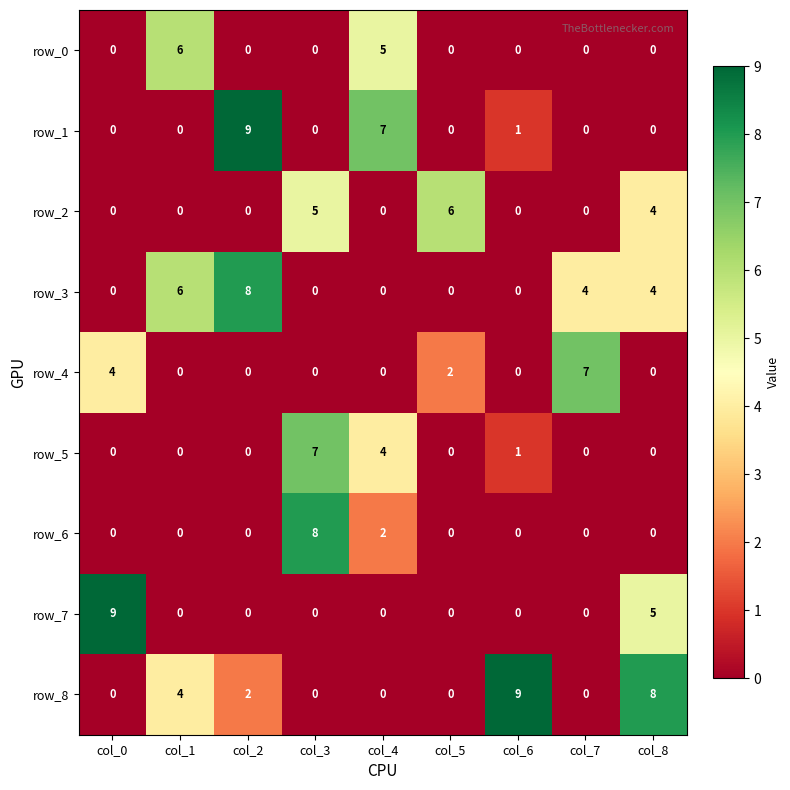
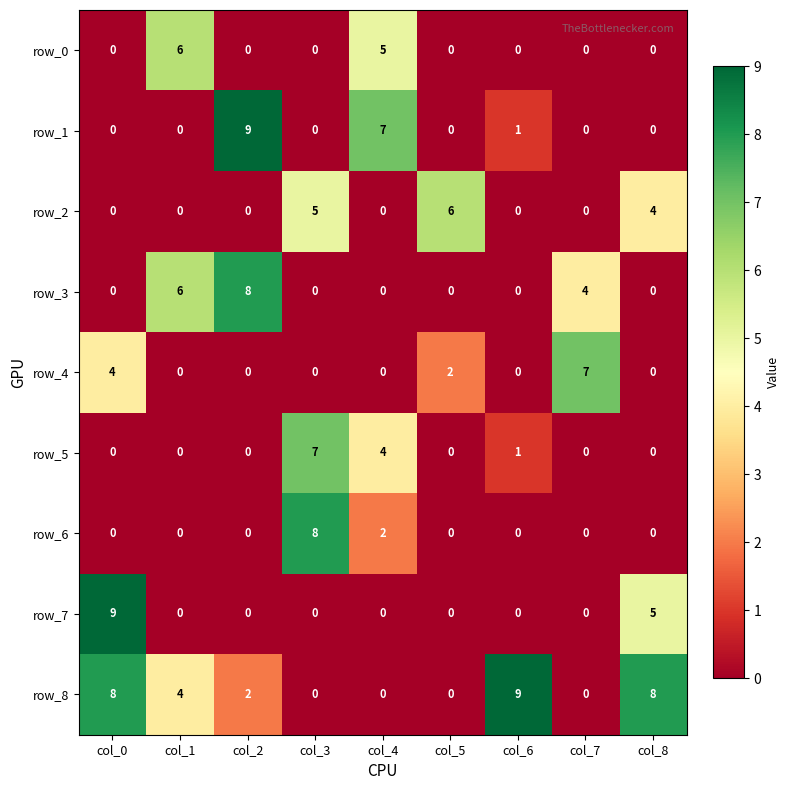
row_3, col_8: 4 -> 0
row_8, col_0: 0 -> 8
